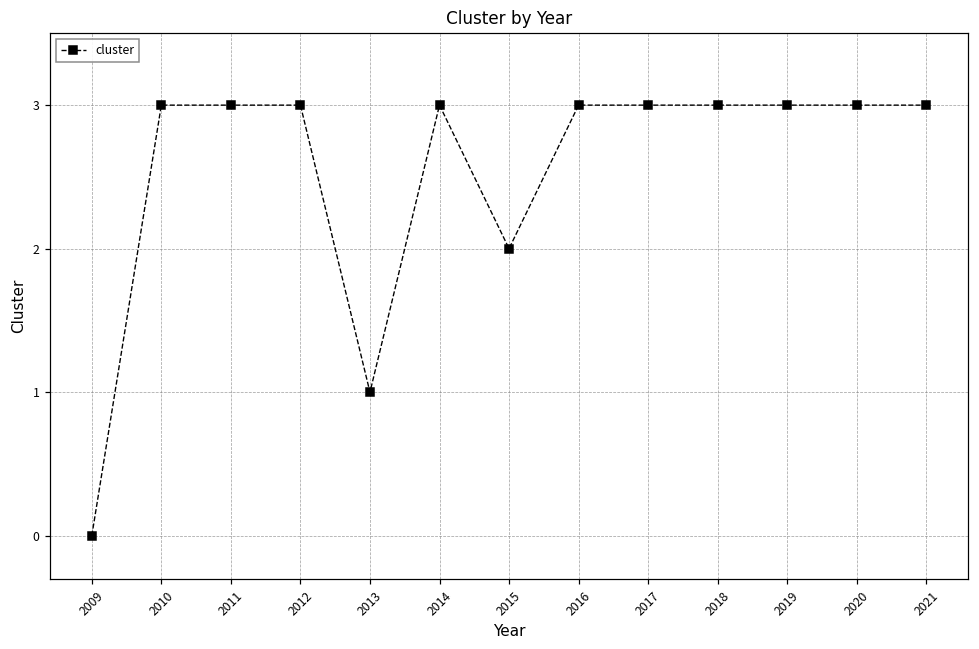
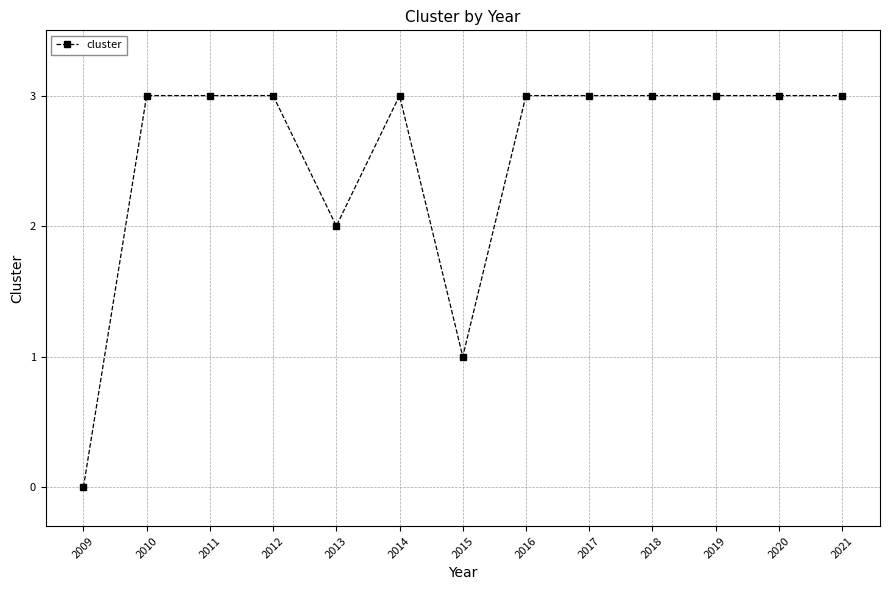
2013: 1 -> 2
2015: 2 -> 1
